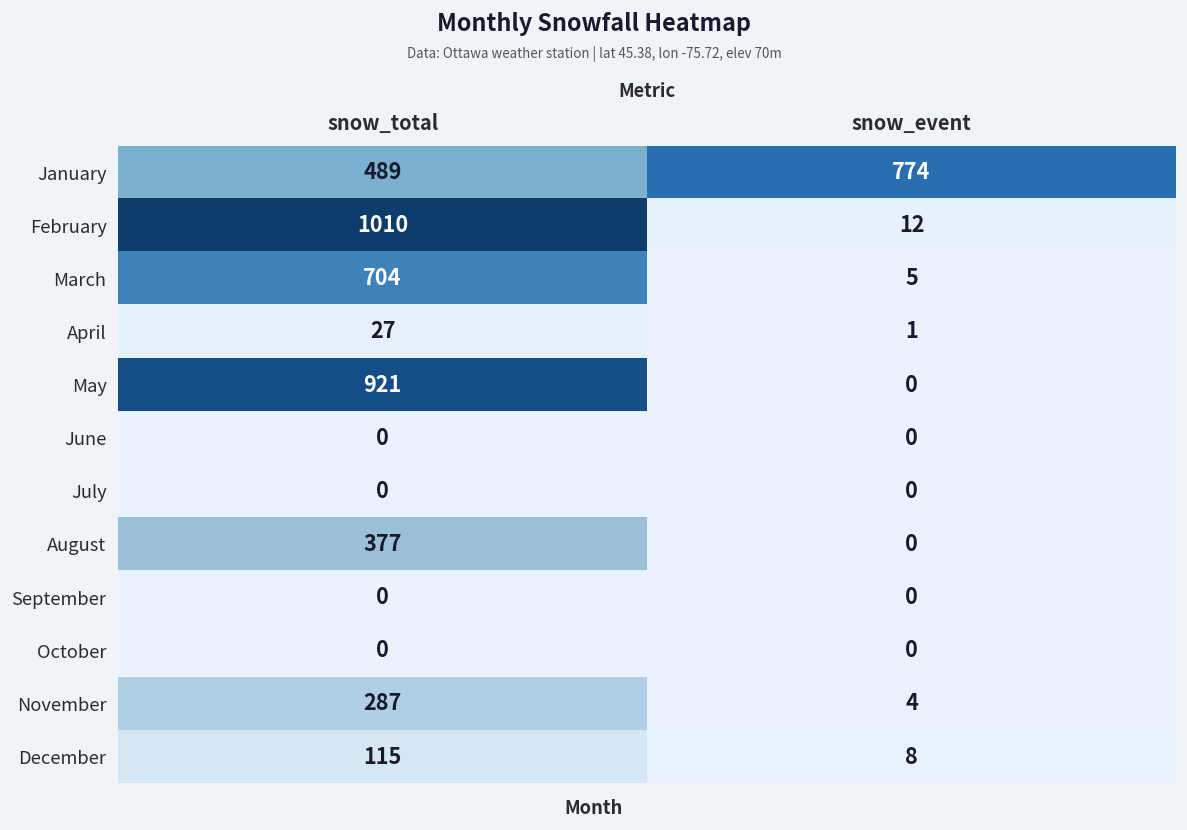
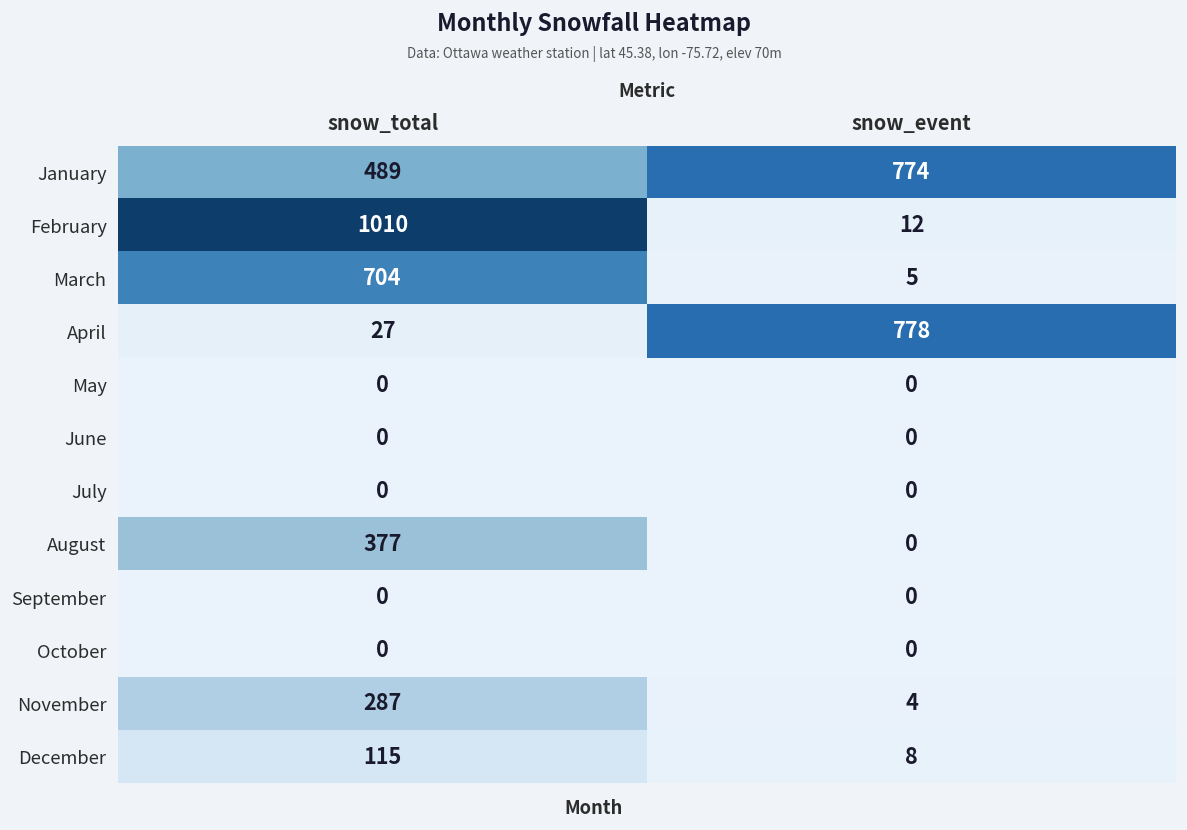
April, snow_event: 1 -> 778
May, snow_total: 921 -> 0
